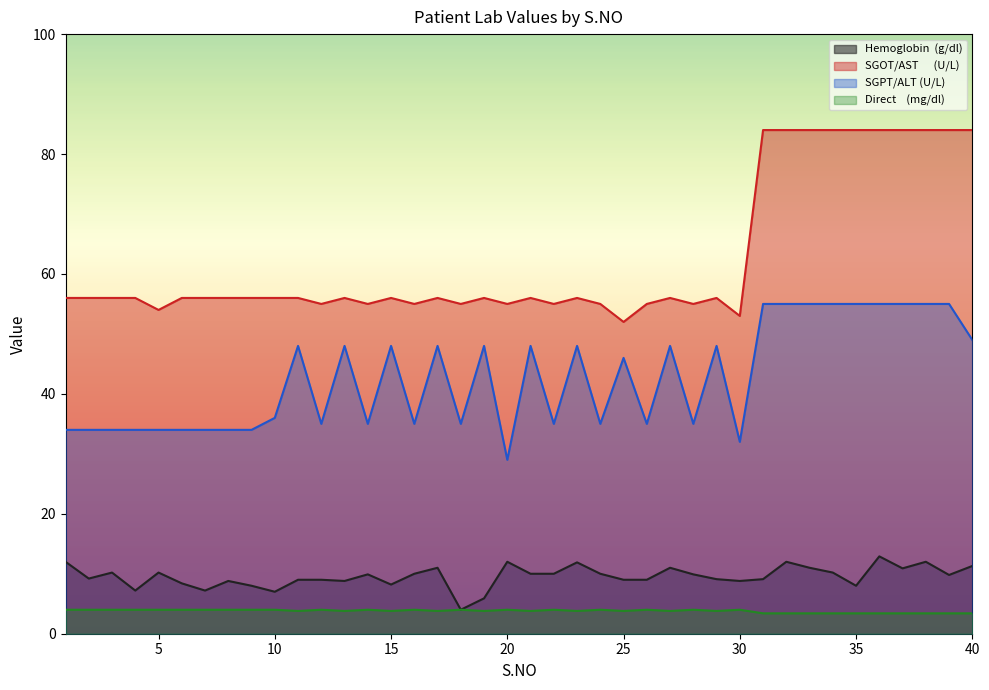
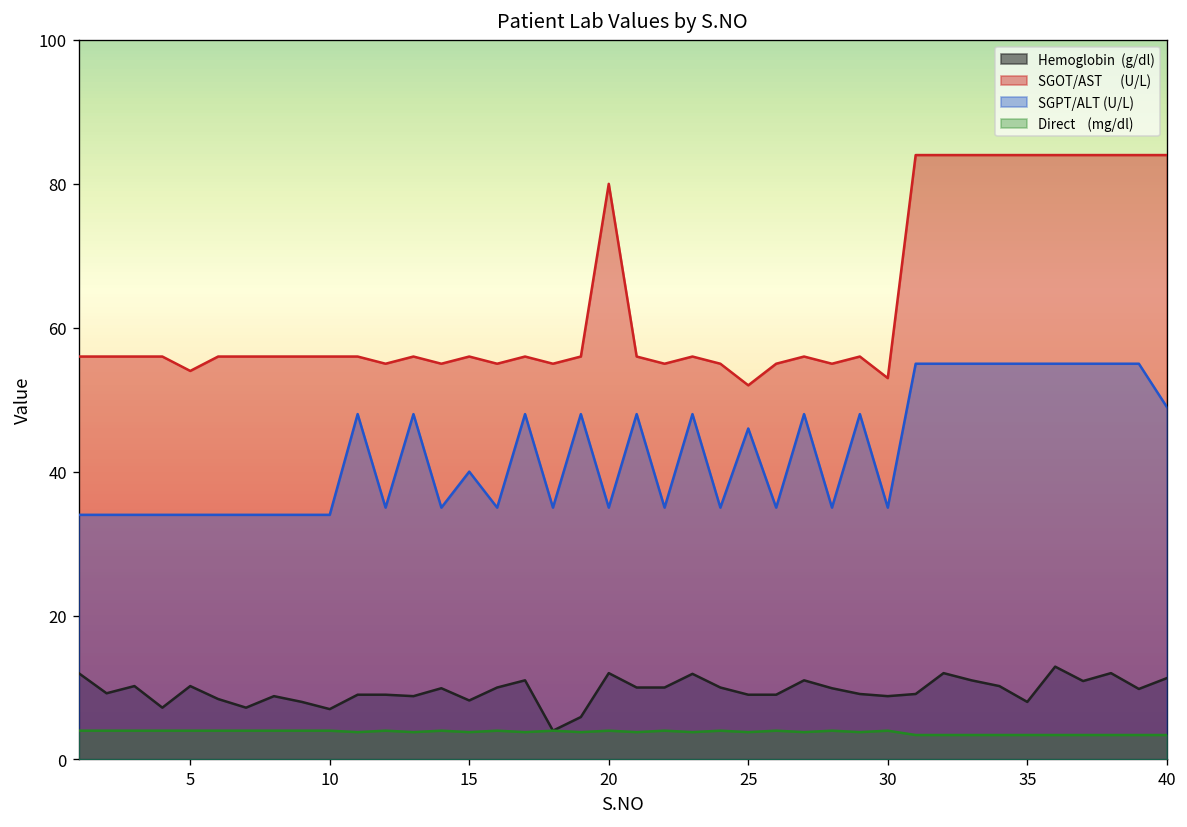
SGPT/ALT (U/L), 10: 36 -> 34
SGPT/ALT (U/L), 15: 48 -> 40
SGOT/AST (U/L), 20: 55 -> 80
SGPT/ALT (U/L), 20: 29 -> 35
SGPT/ALT (U/L), 30: 32 -> 35
